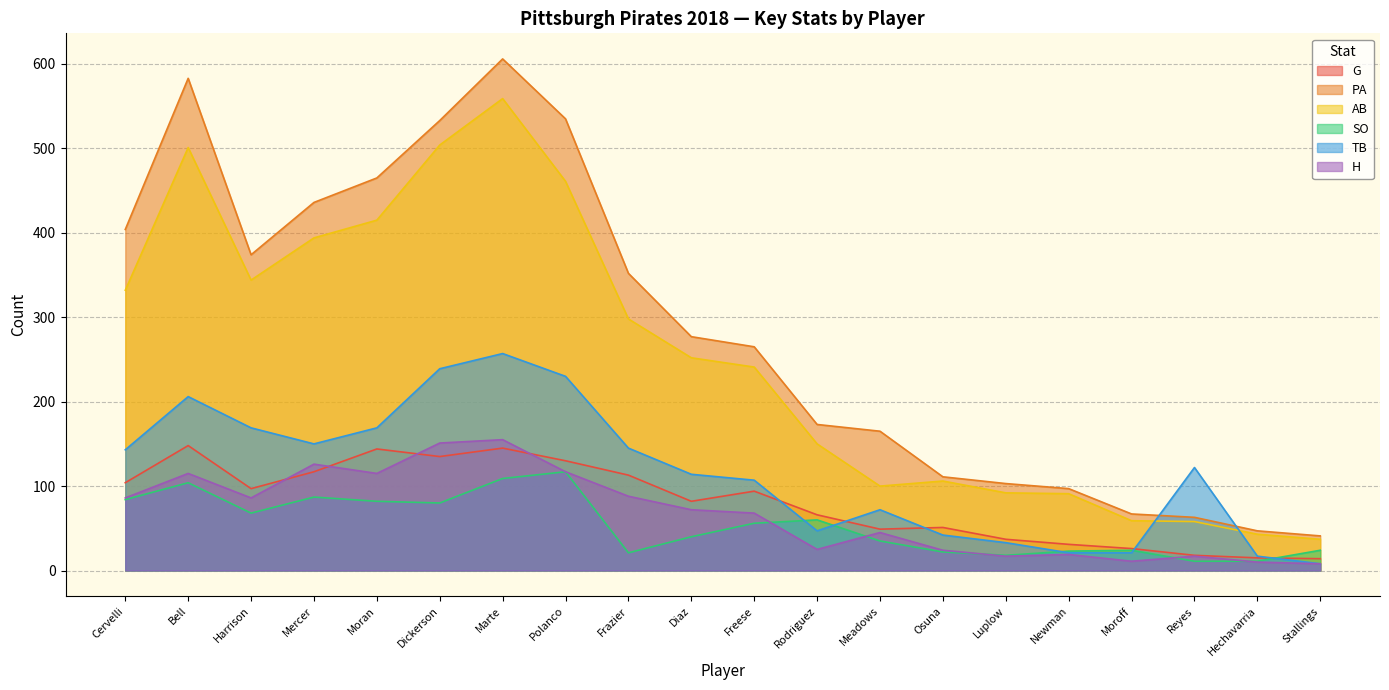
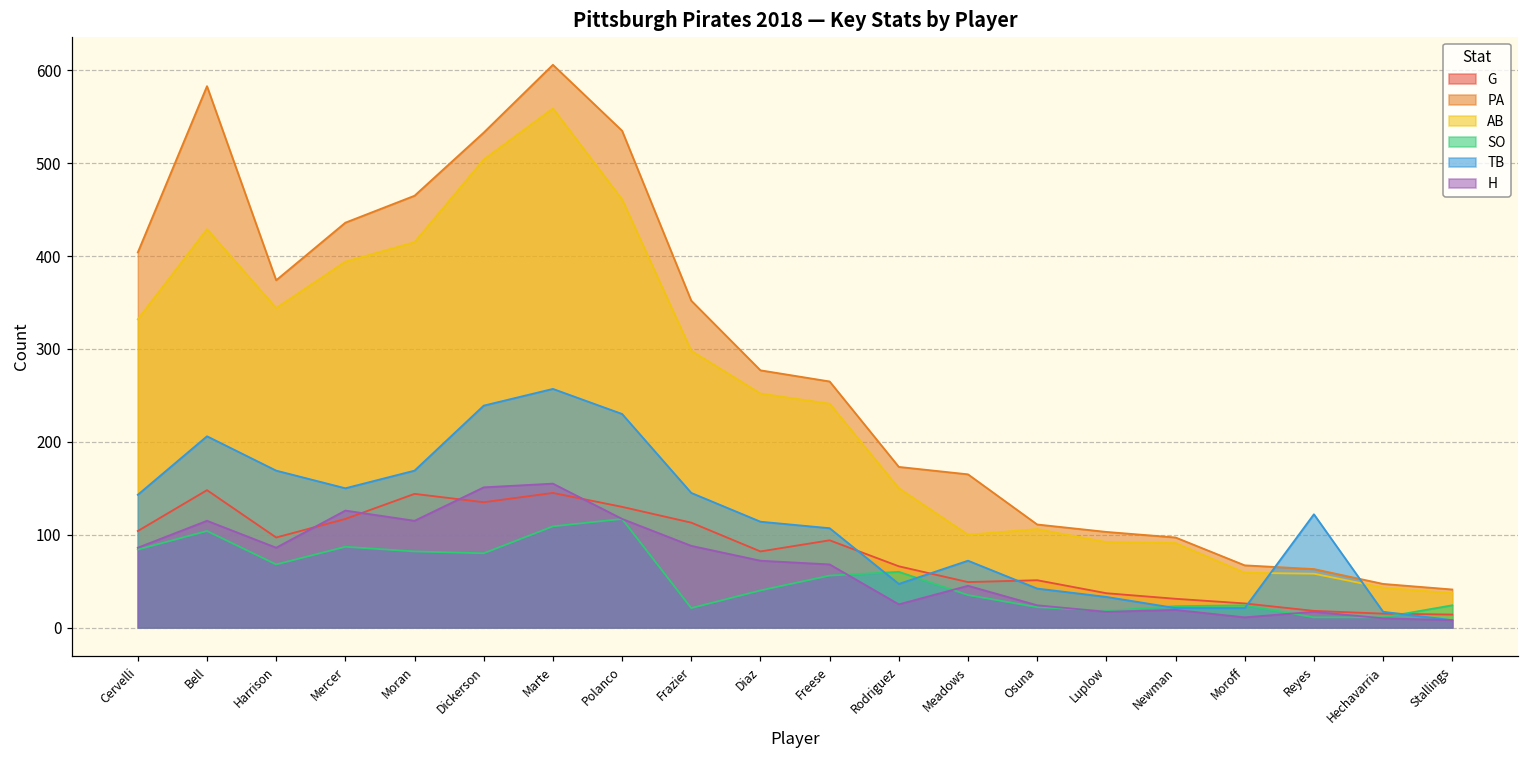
AB, Bell: 500 -> 430
